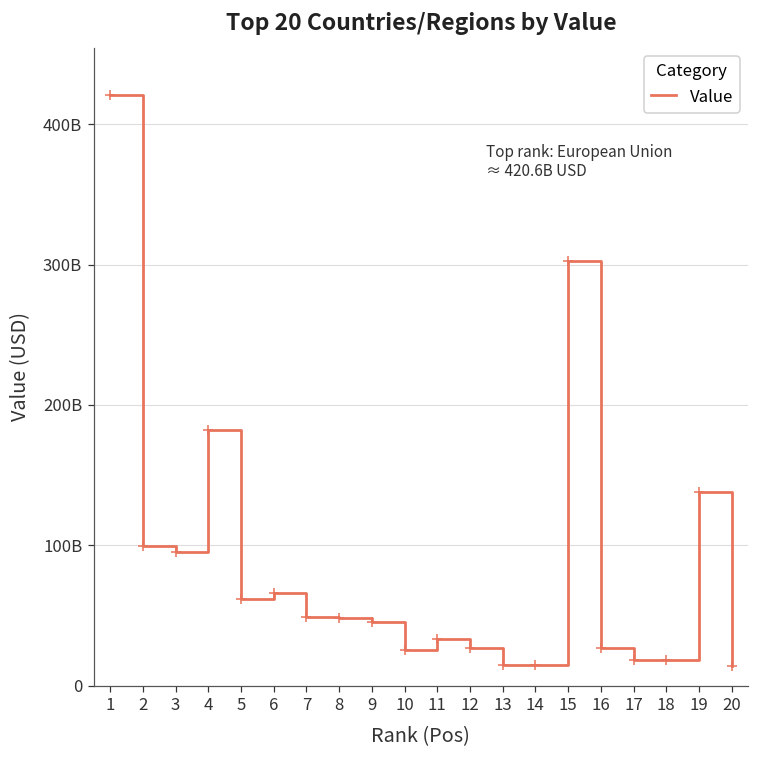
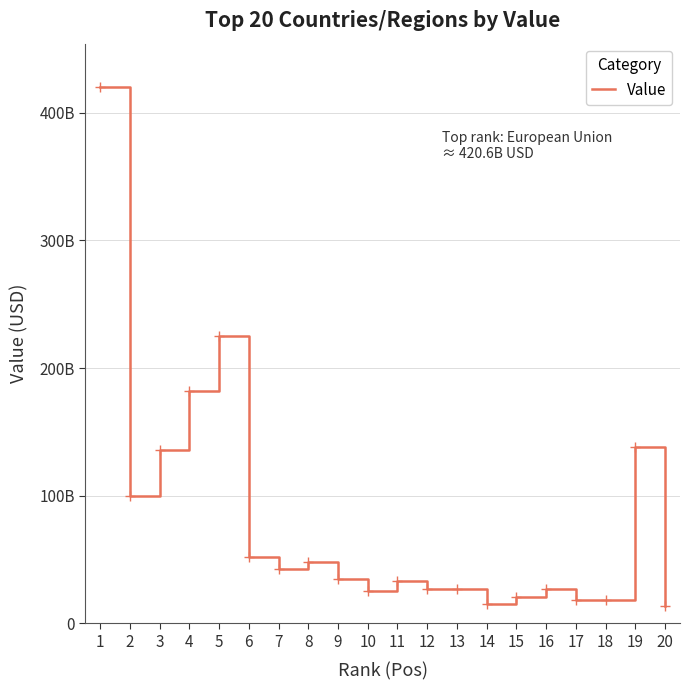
3: 95000000000 -> 135000000000
5: 62000000000 -> 225000000000
6: 66000000000 -> 52000000000
7: 49000000000 -> 42000000000
9: 45000000000 -> 35000000000
13: 15000000000 -> 27000000000
15: 302000000000 -> 21000000000
